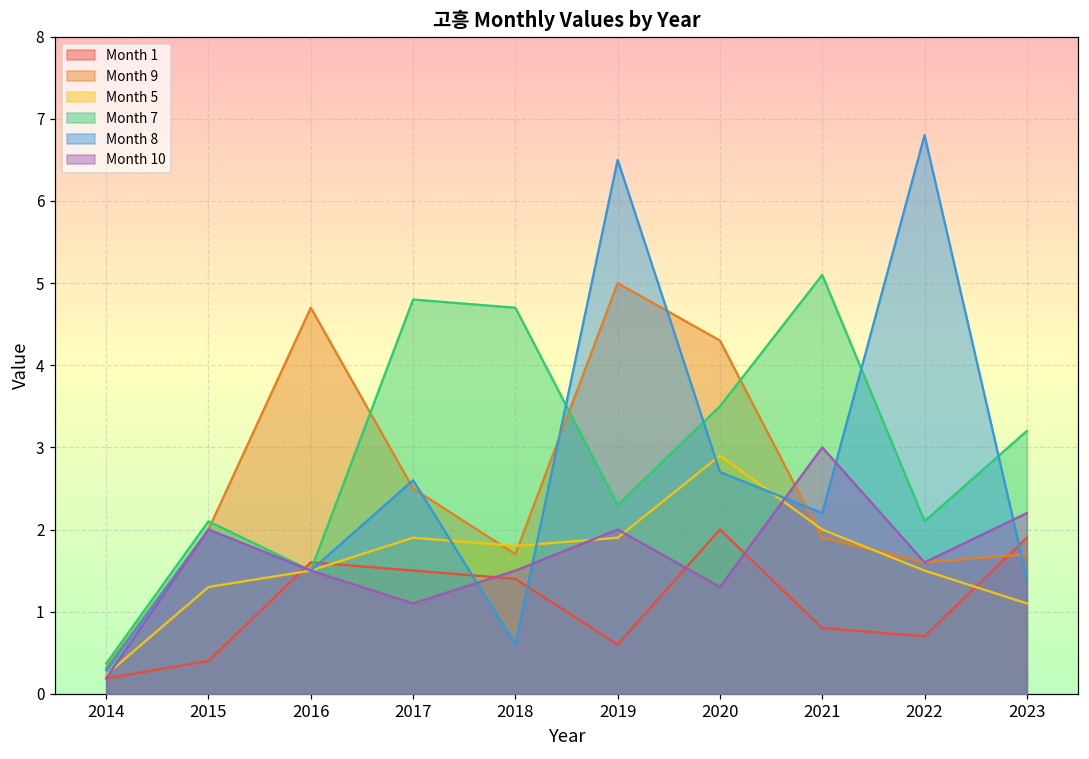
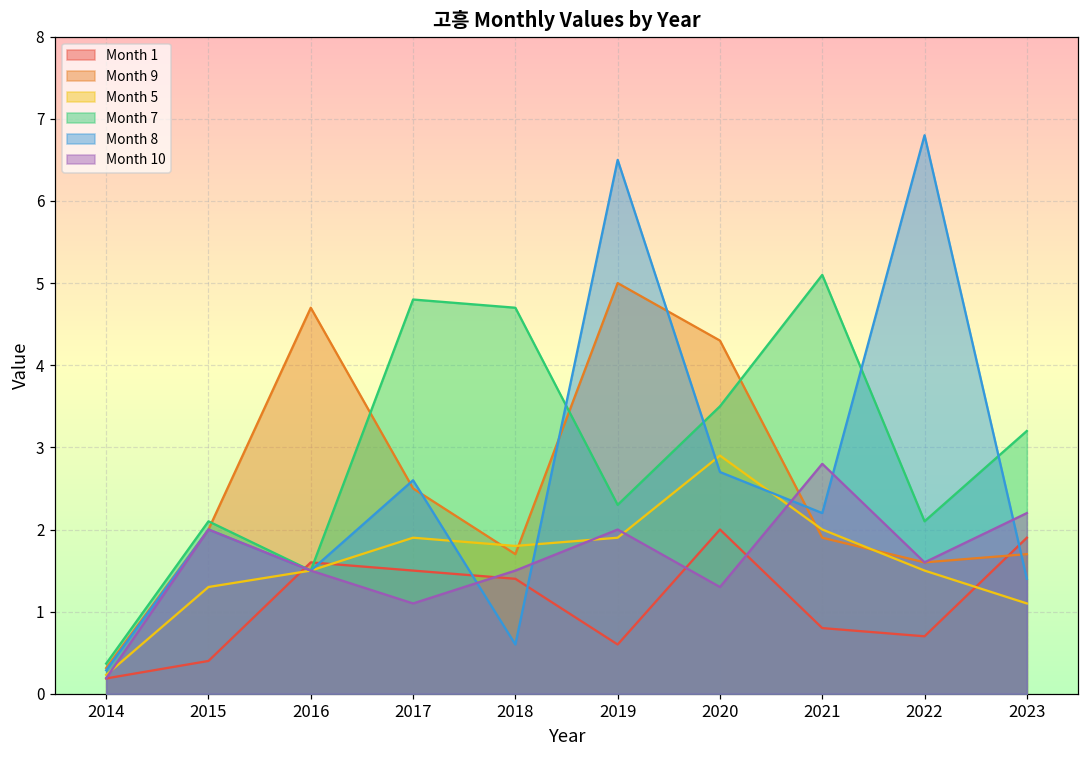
Month 10, 2021: 3.0 -> 2.8
